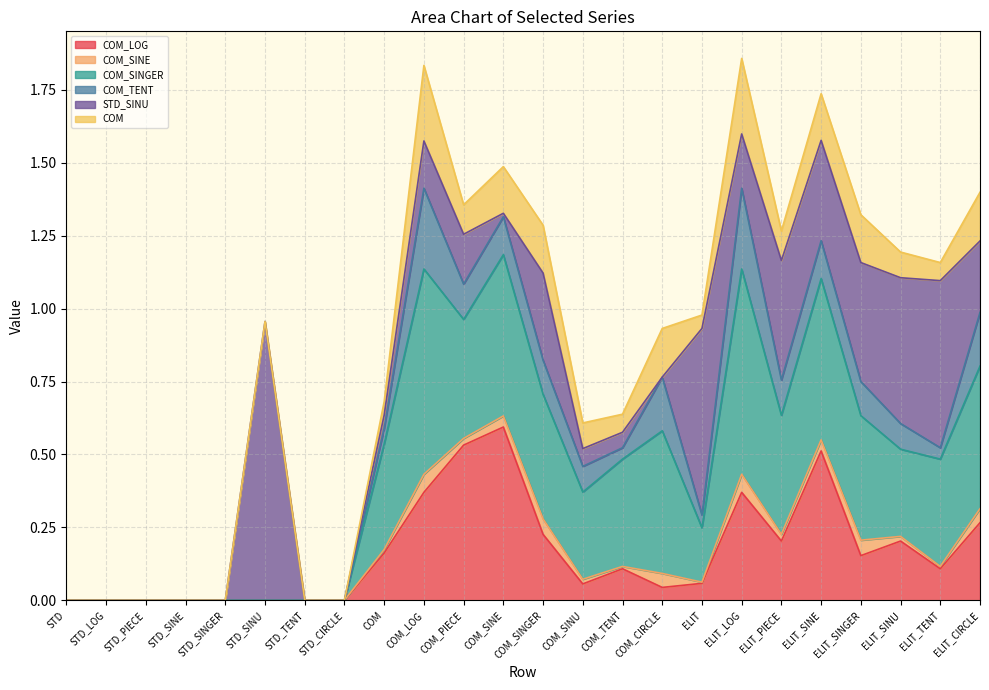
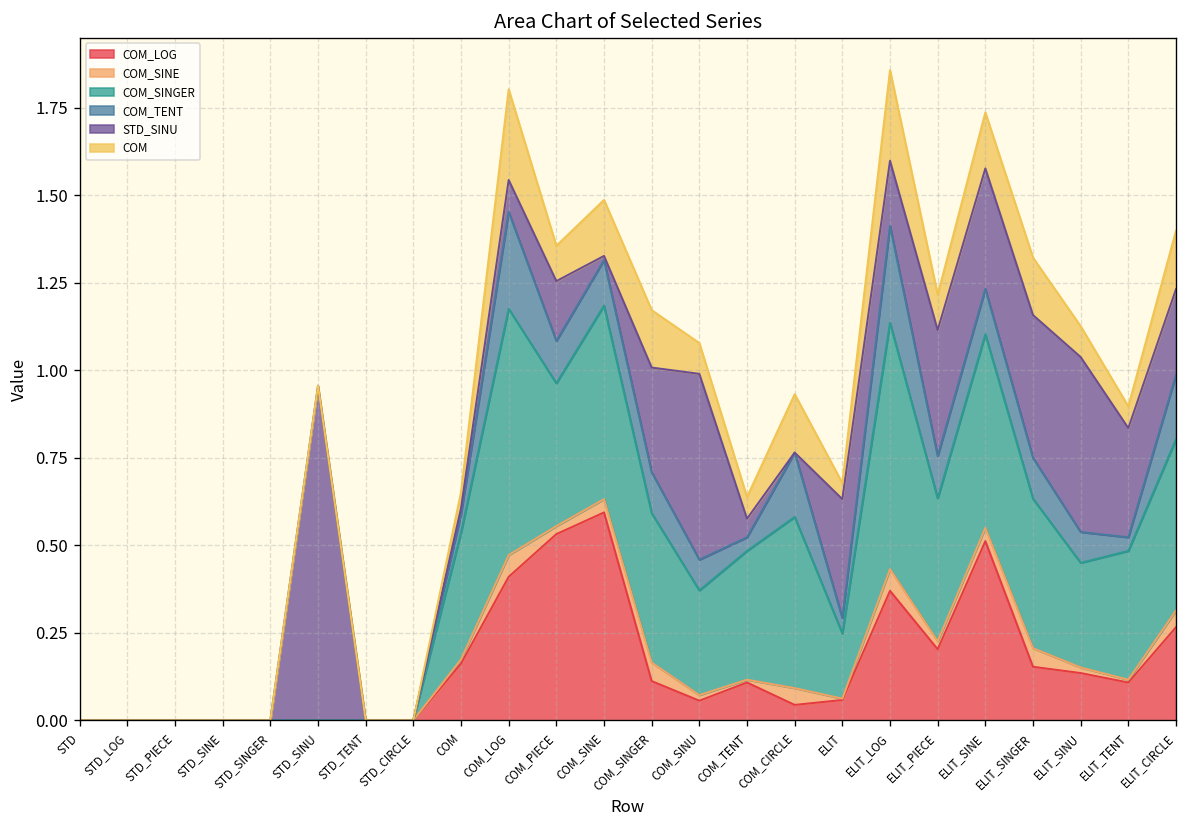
STD_SINU, COM: 0.05 -> 0.02
COM_LOG, COM_LOG: 0.37 -> 0.41
STD_SINU, COM_LOG: 0.16 -> 0.09
COM_LOG, COM_SINGER: 0.23 -> 0.11
STD_SINU, COM_SINU: 0.06 -> 0.53
STD_SINU, ELIT: 0.64 -> 0.34
STD_SINU, ELIT_PIECE: 0.41 -> 0.36
COM_LOG, ELIT_SINU: 0.20 -> 0.14
STD_SINU, ELIT_TENT: 0.57 -> 0.31
